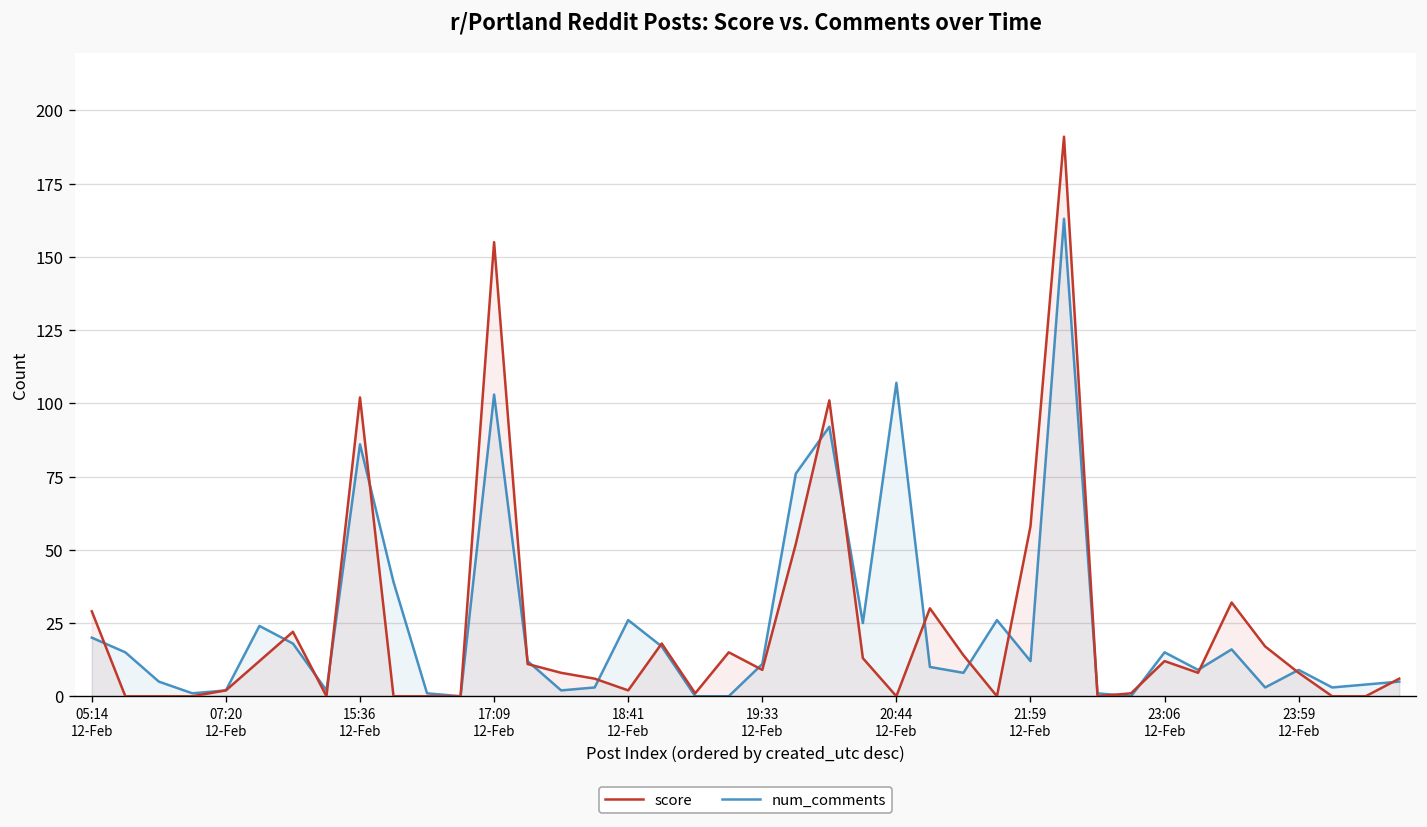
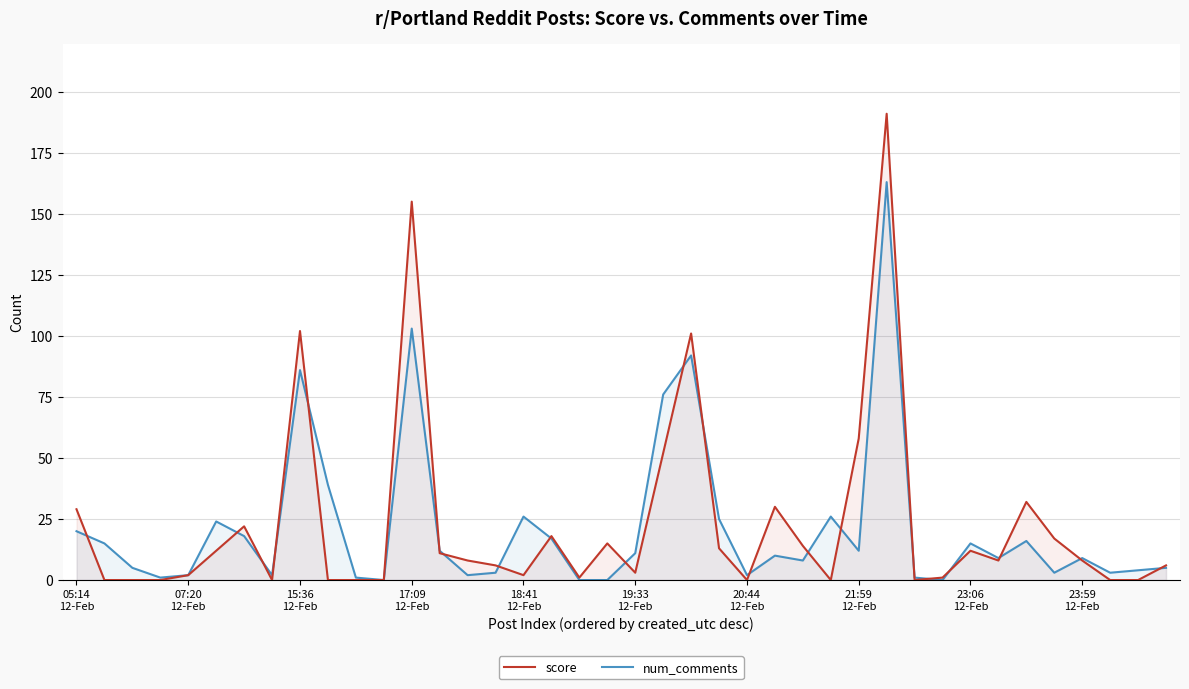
score, 19:33 12-Feb: 9 -> 3
num_comments, 20:44 12-Feb: 107 -> 2
